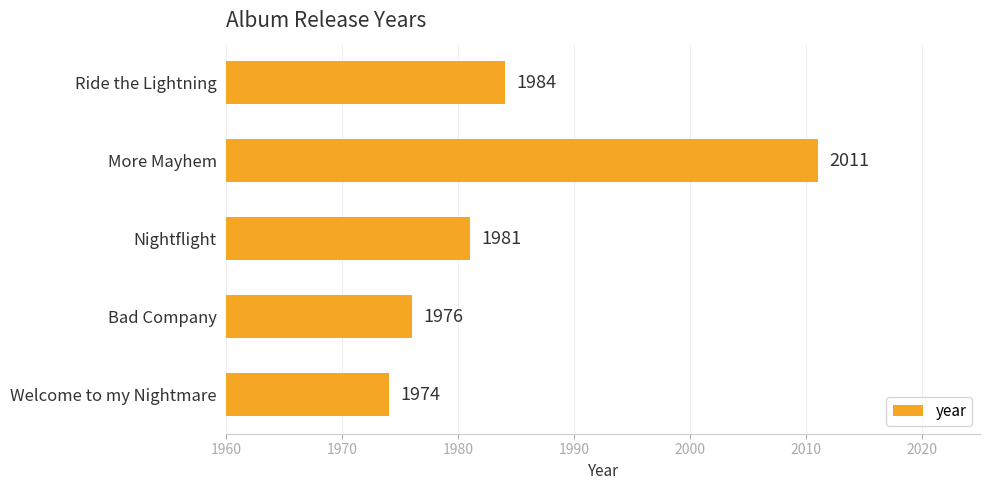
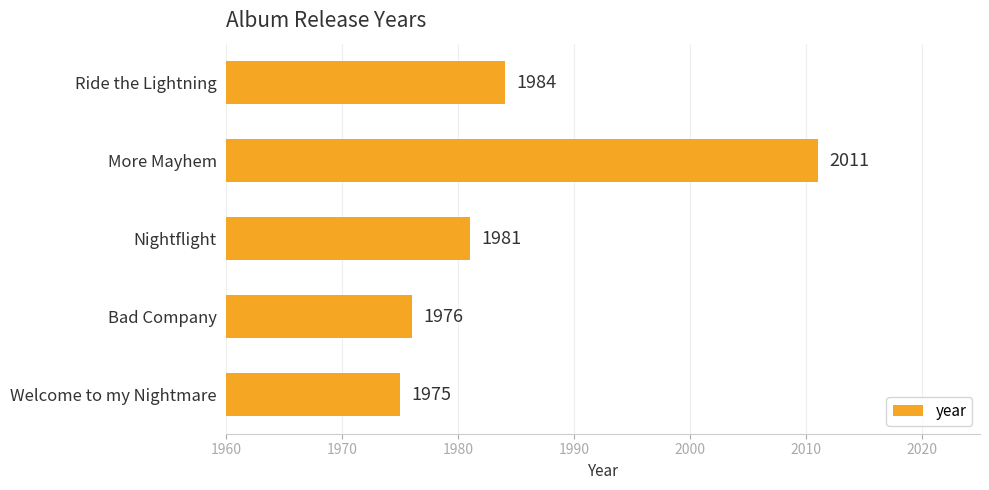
Welcome to my Nightmare: 1974 -> 1975
